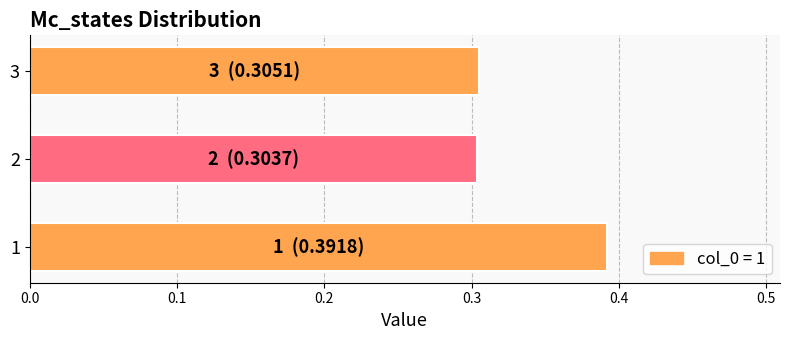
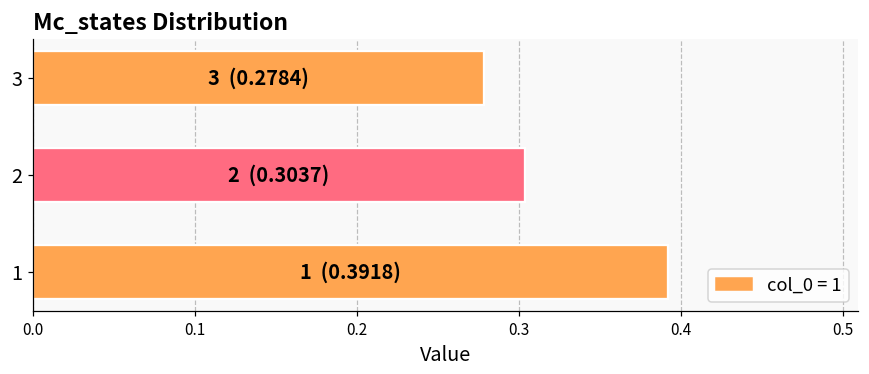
3: (0.3051) -> (0.2784)
